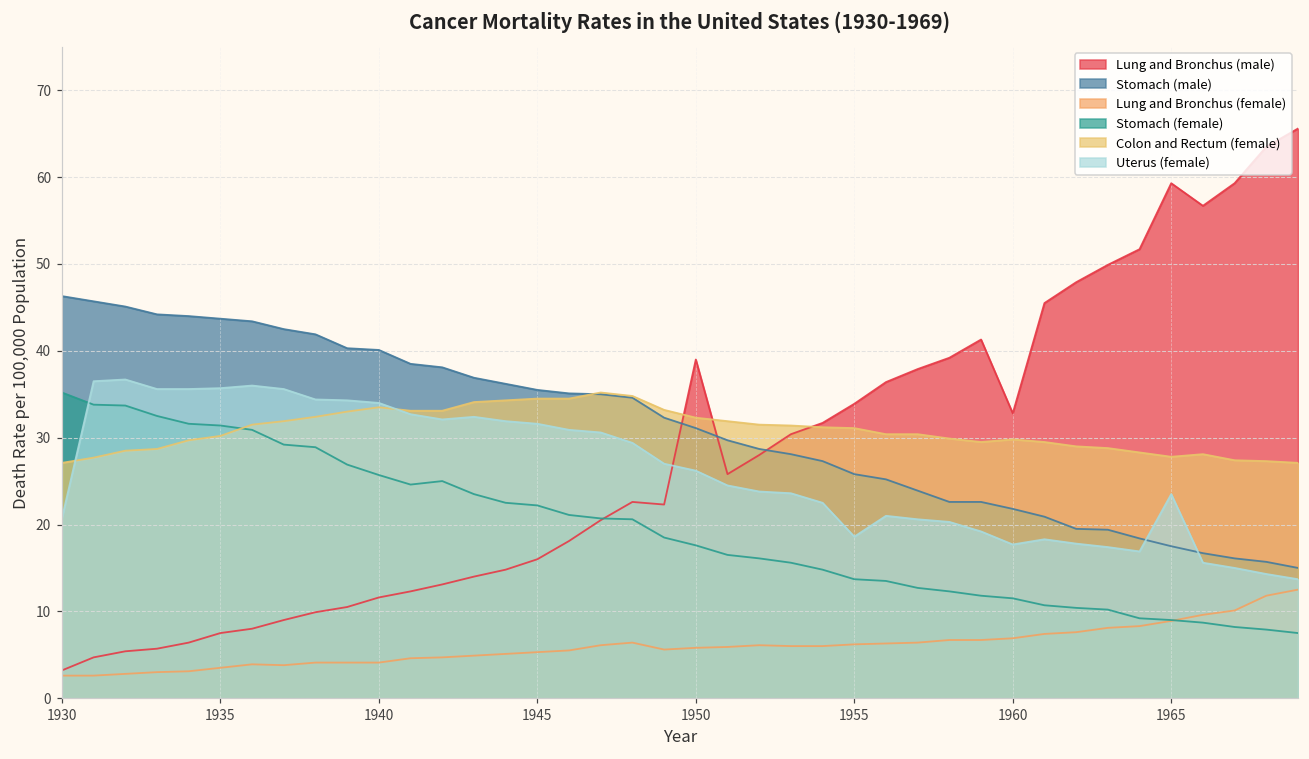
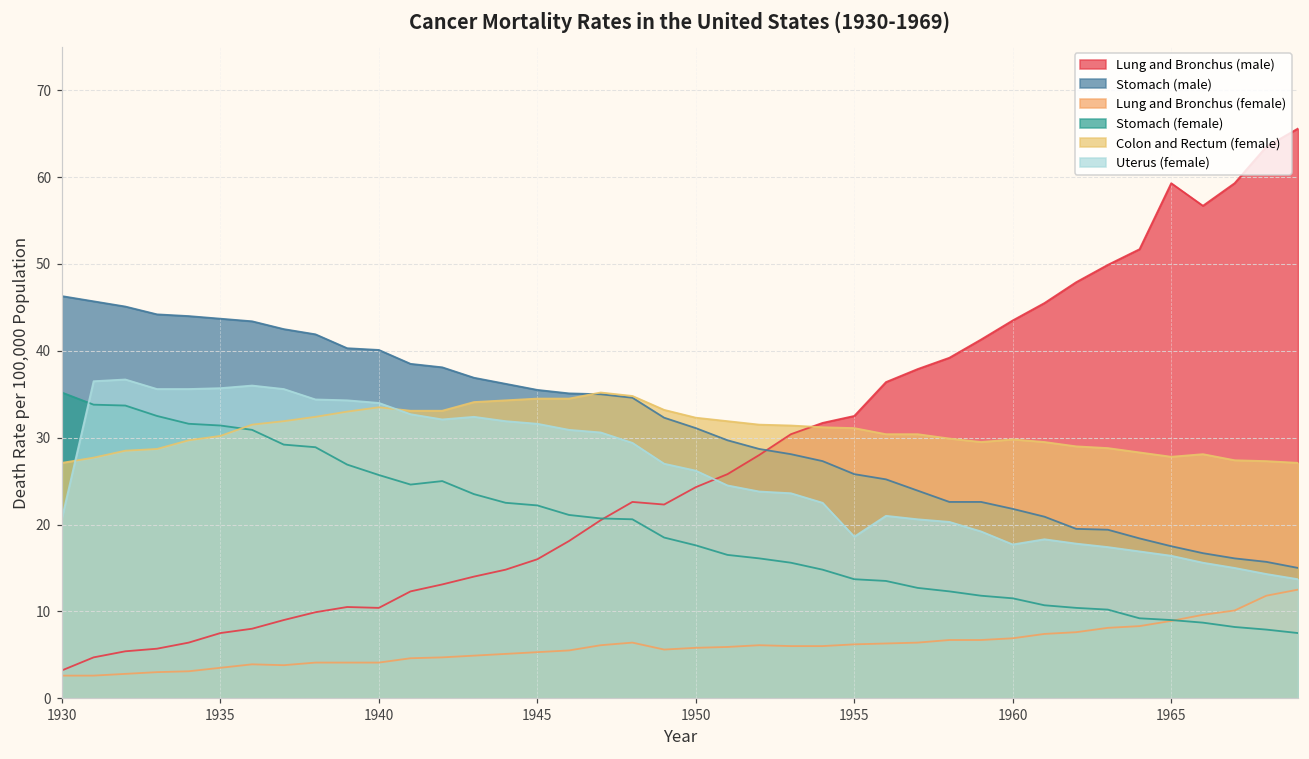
Lung and Bronchus (male), 1940: 12 -> 10
Lung and Bronchus (male), 1950: 39 -> 24
Lung and Bronchus (male), 1955: 34 -> 33
Lung and Bronchus (male), 1960: 33 -> 44
Uterus (female), 1965: 24 -> 16
